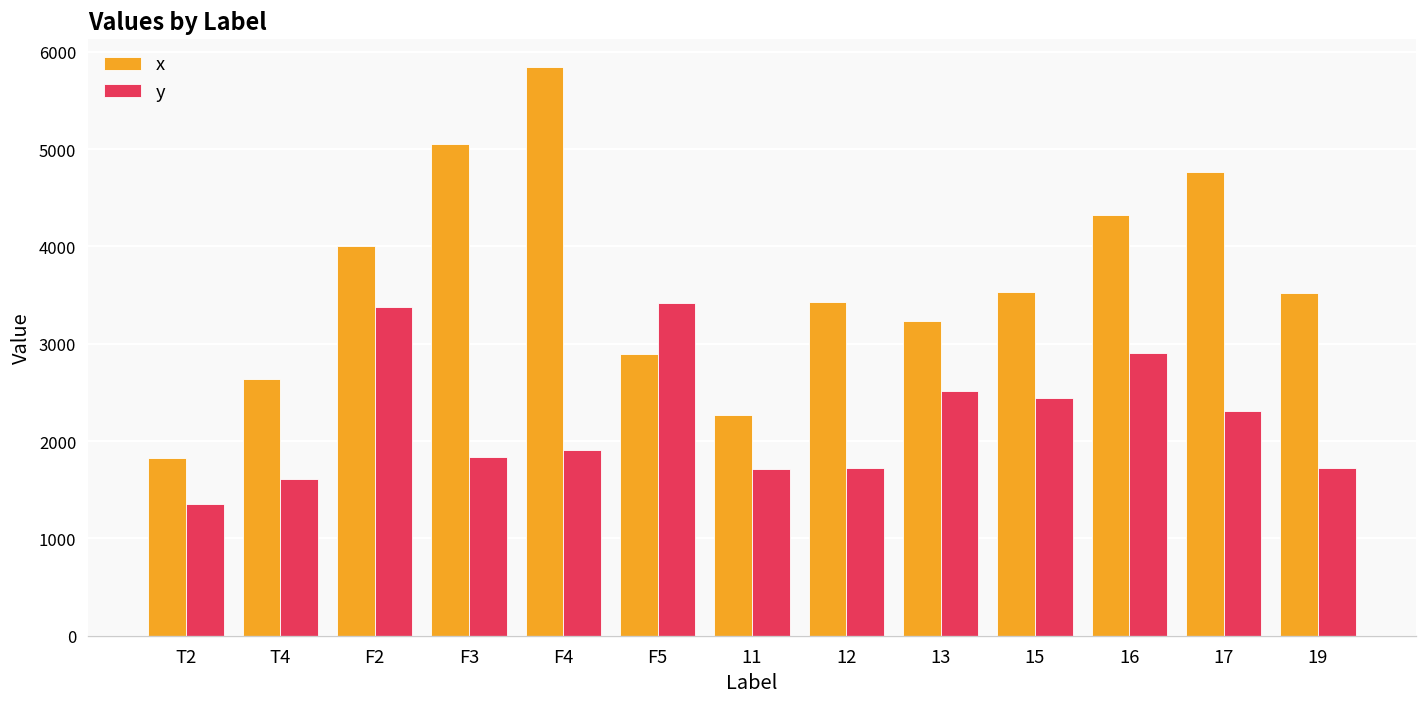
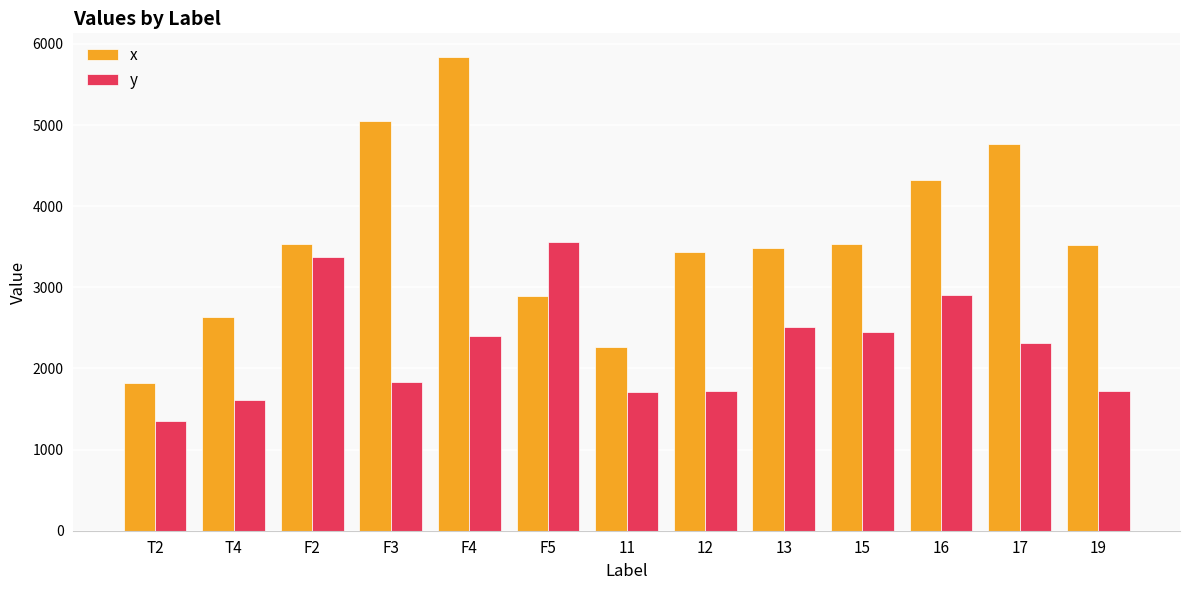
x, F2: 4000 -> 3500
y, F4: 1900 -> 2400
y, F5: 3400 -> 3600
x, 13: 3200 -> 3500
